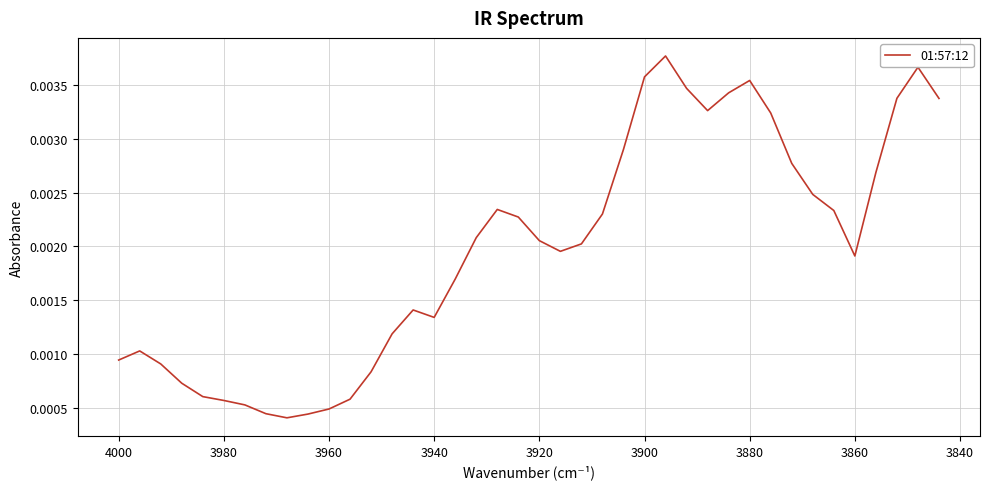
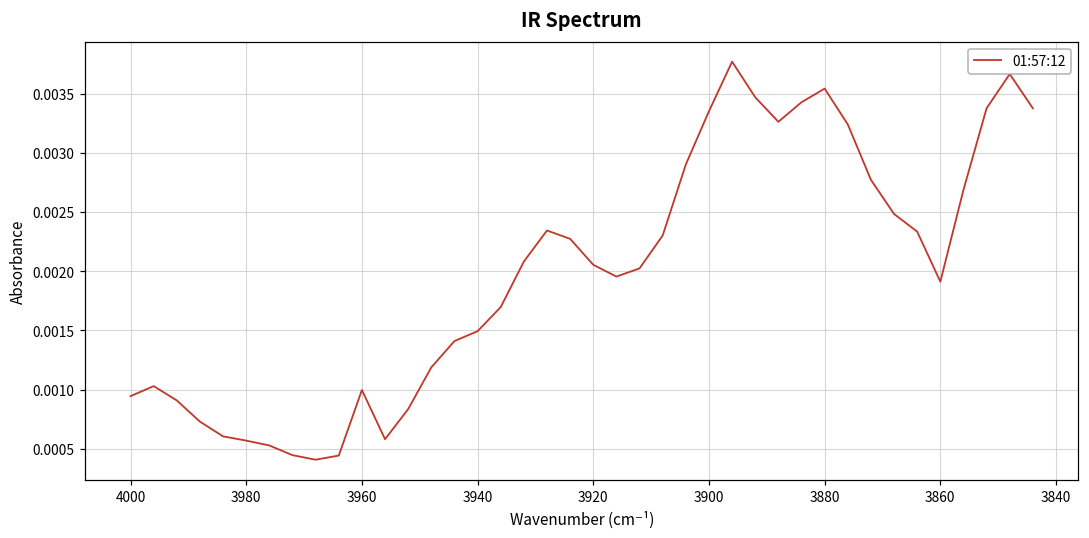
3960: 0.00049 -> 0.00100
3940: 0.00134 -> 0.00149
3900: 0.00358 -> 0.00335
